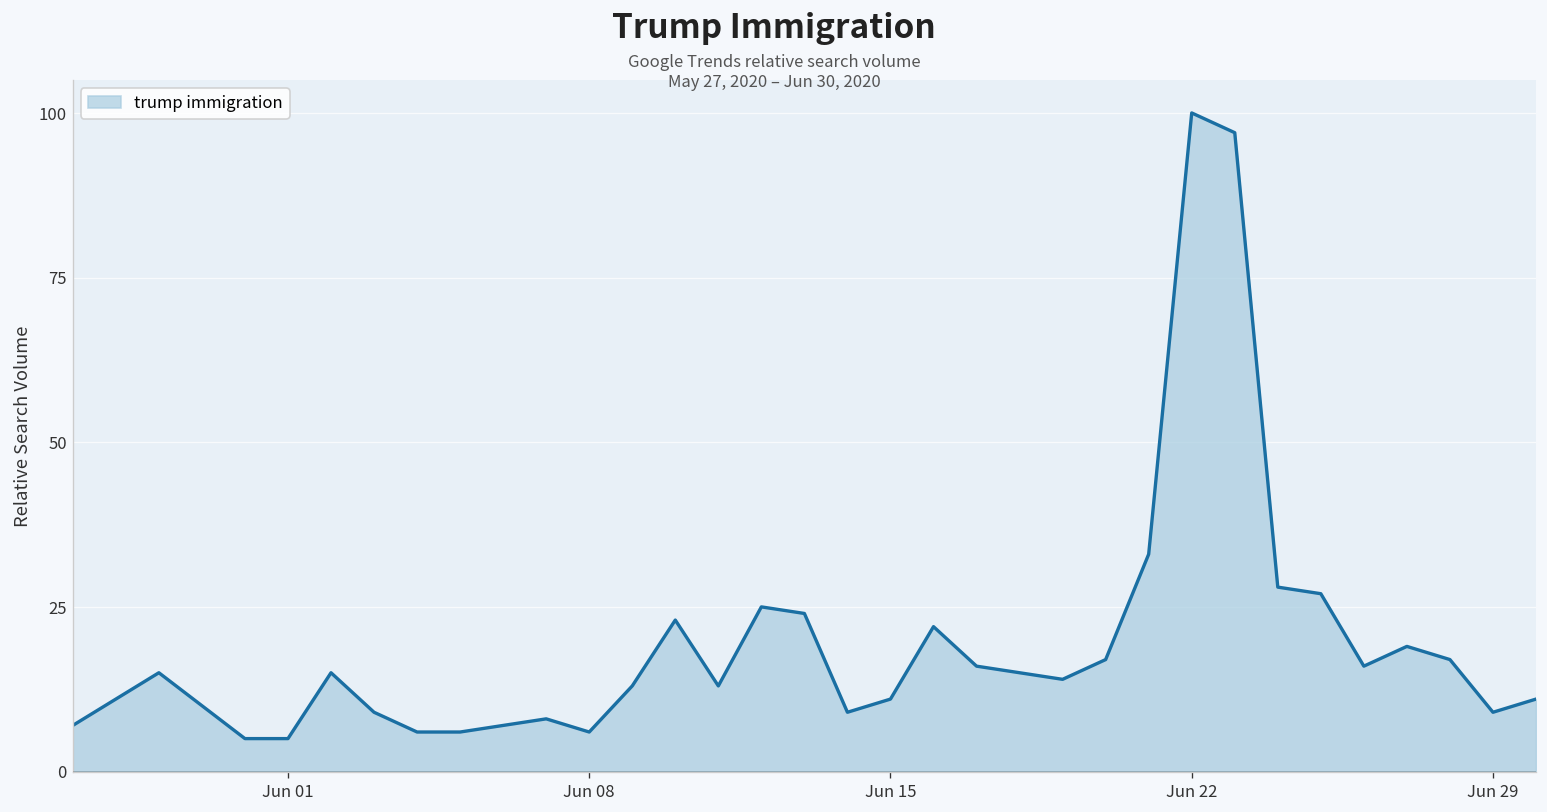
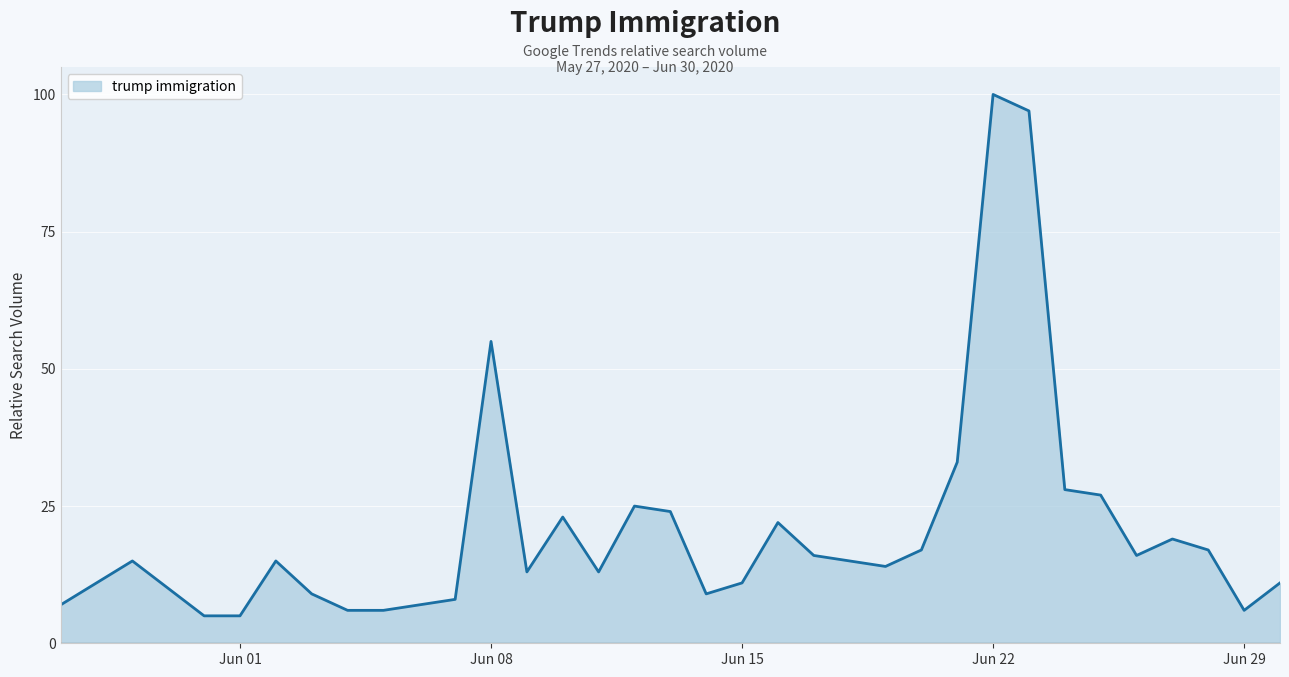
Jun 08: 6 -> 55
Jun 29: 9 -> 6
